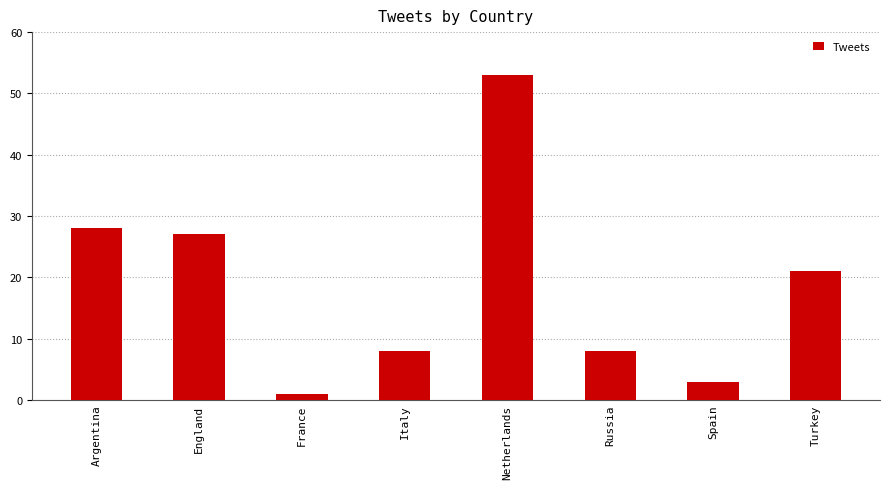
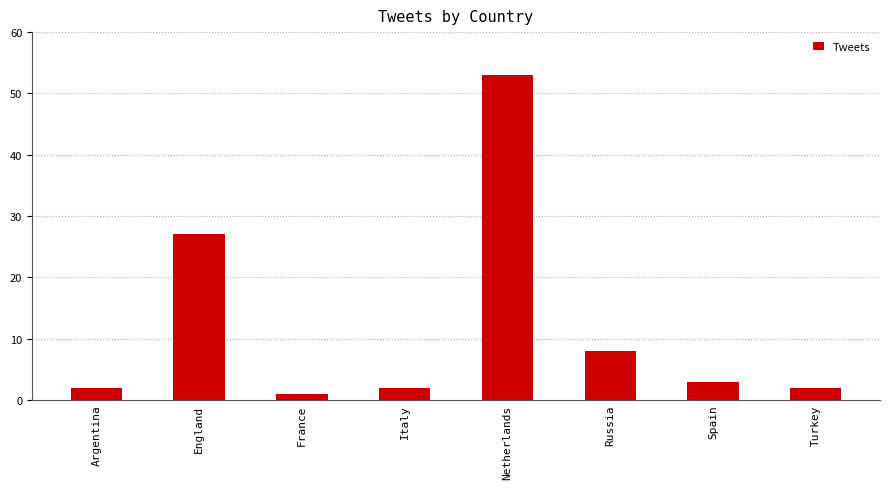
Argentina: 28 -> 2
Italy: 8 -> 2
Turkey: 21 -> 2
